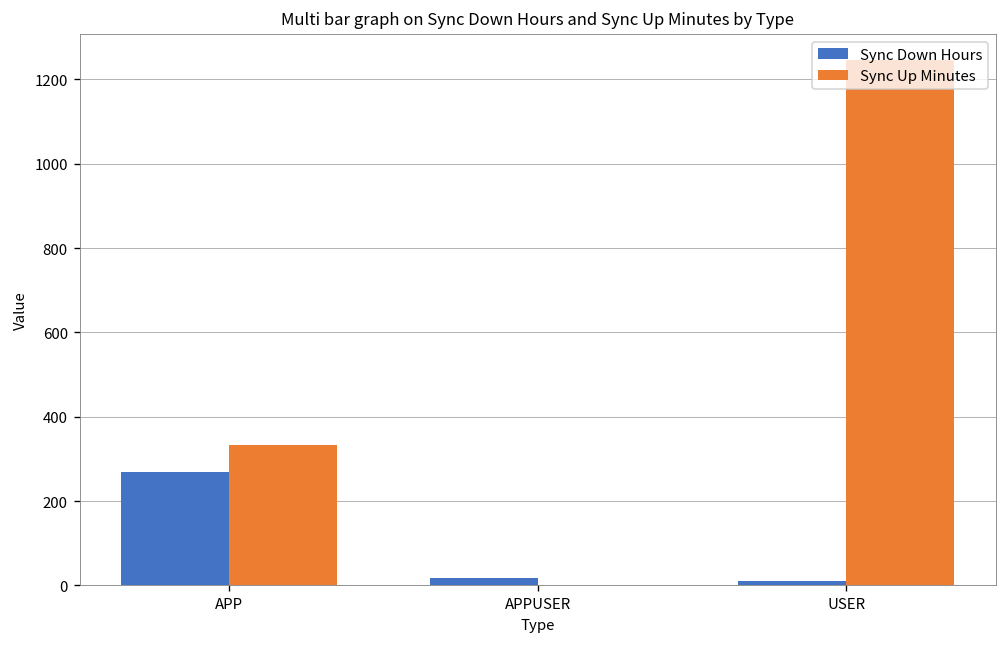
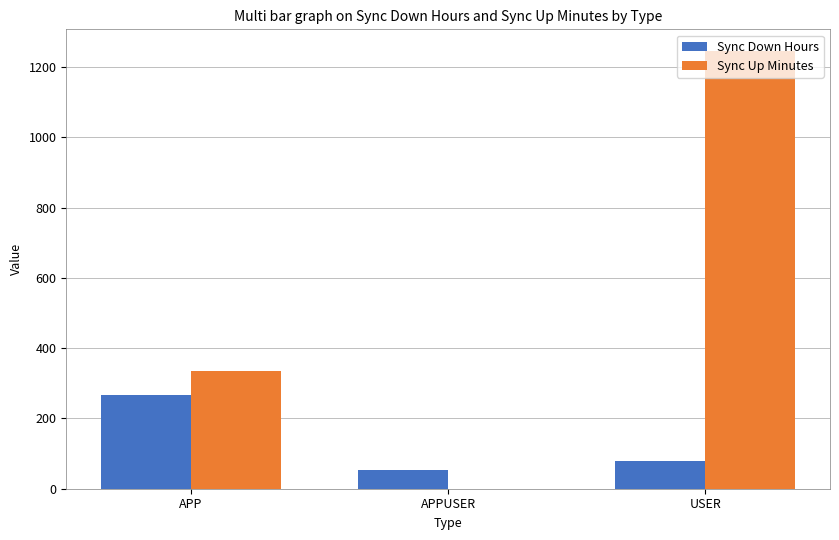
Sync Down Hours, APPUSER: 20 -> 50
Sync Down Hours, USER: 10 -> 80
